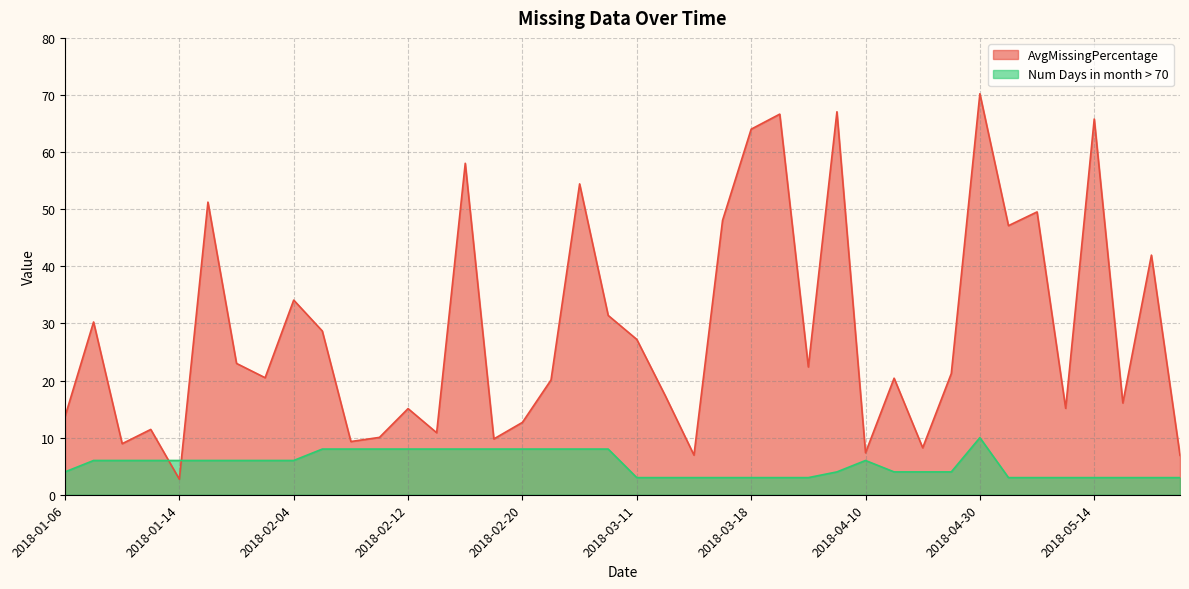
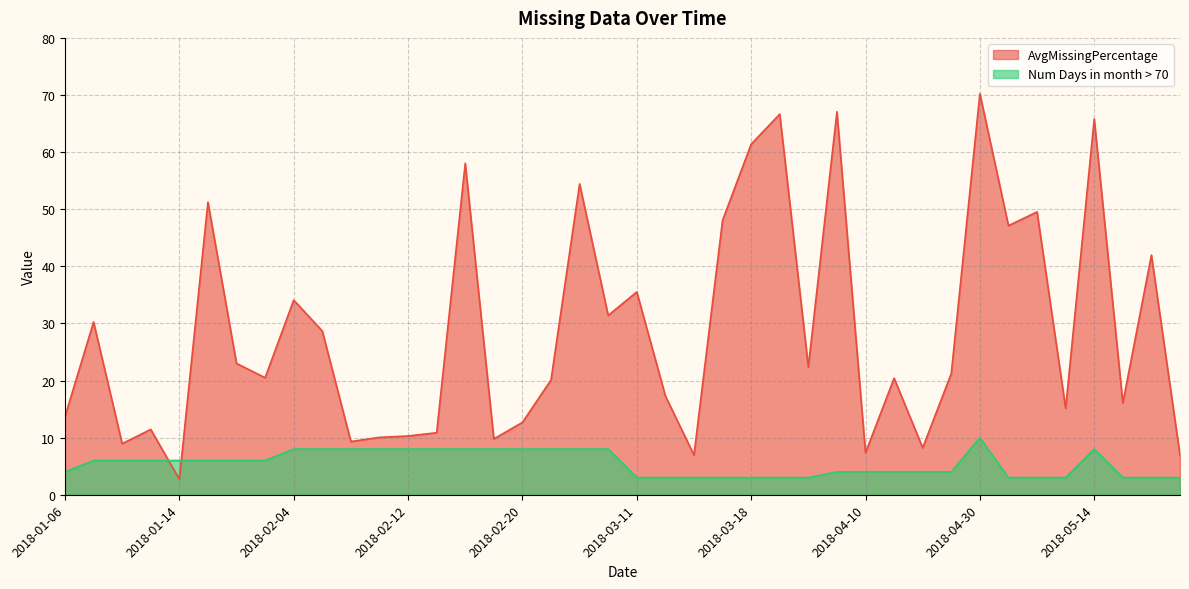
Num Days in month > 70, 2018-02-04: 6 -> 8
AvgMissingPercentage, 2018-02-12: 15 -> 10
AvgMissingPercentage, 2018-03-11: 27 -> 36
AvgMissingPercentage, 2018-03-18: 64 -> 61
Num Days in month > 70, 2018-04-10: 6 -> 4
Num Days in month > 70, 2018-05-14: 3 -> 8
